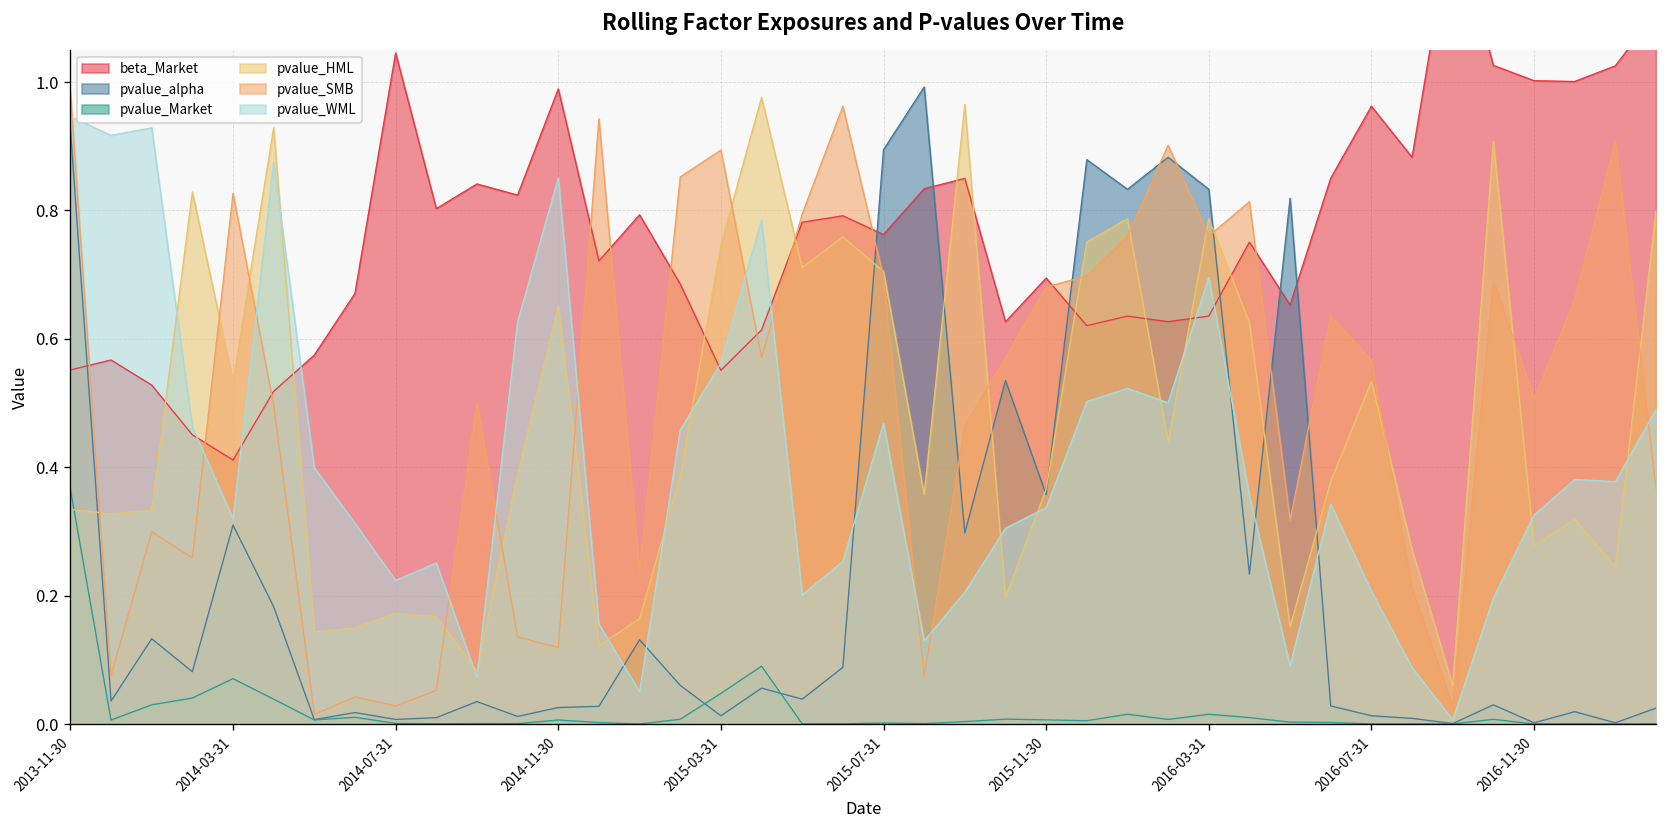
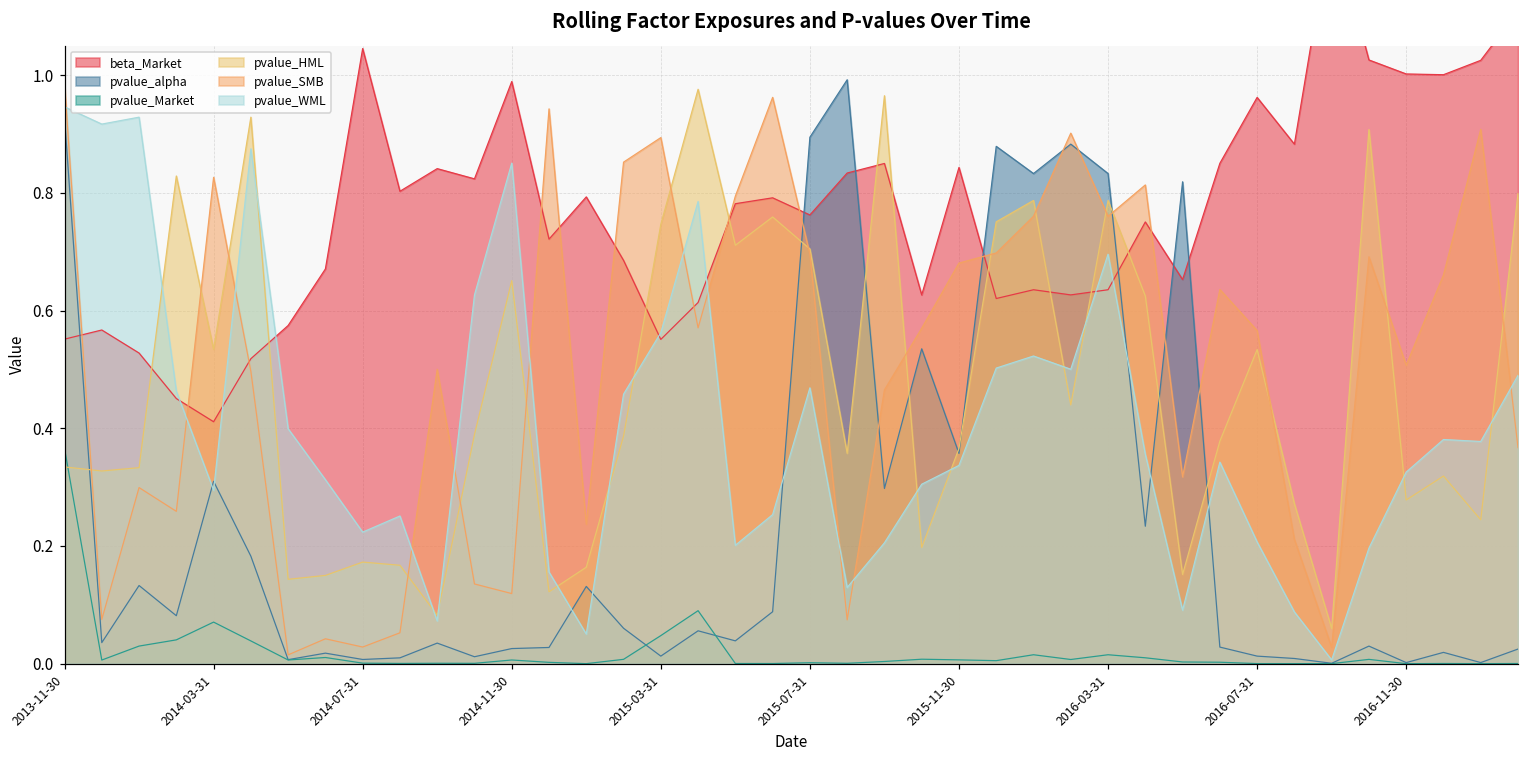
pvalue_WML, 2014-03-31: 0.32 -> 0.29
beta_Market, 2015-11-30: 0.69 -> 0.84
